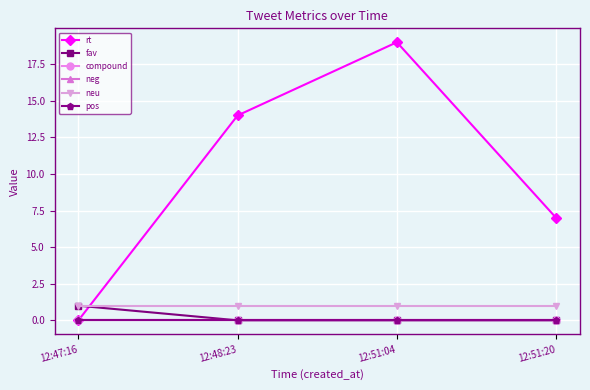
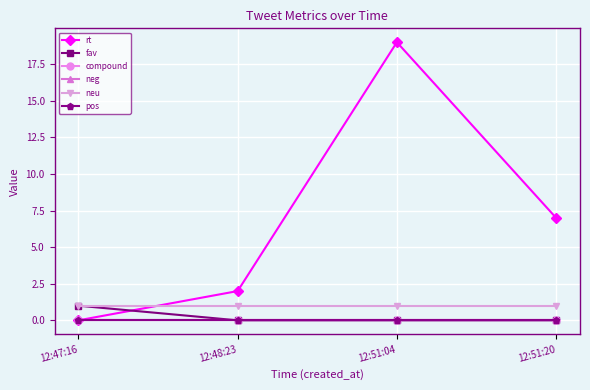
rt, 12:48:23: 14 -> 2
